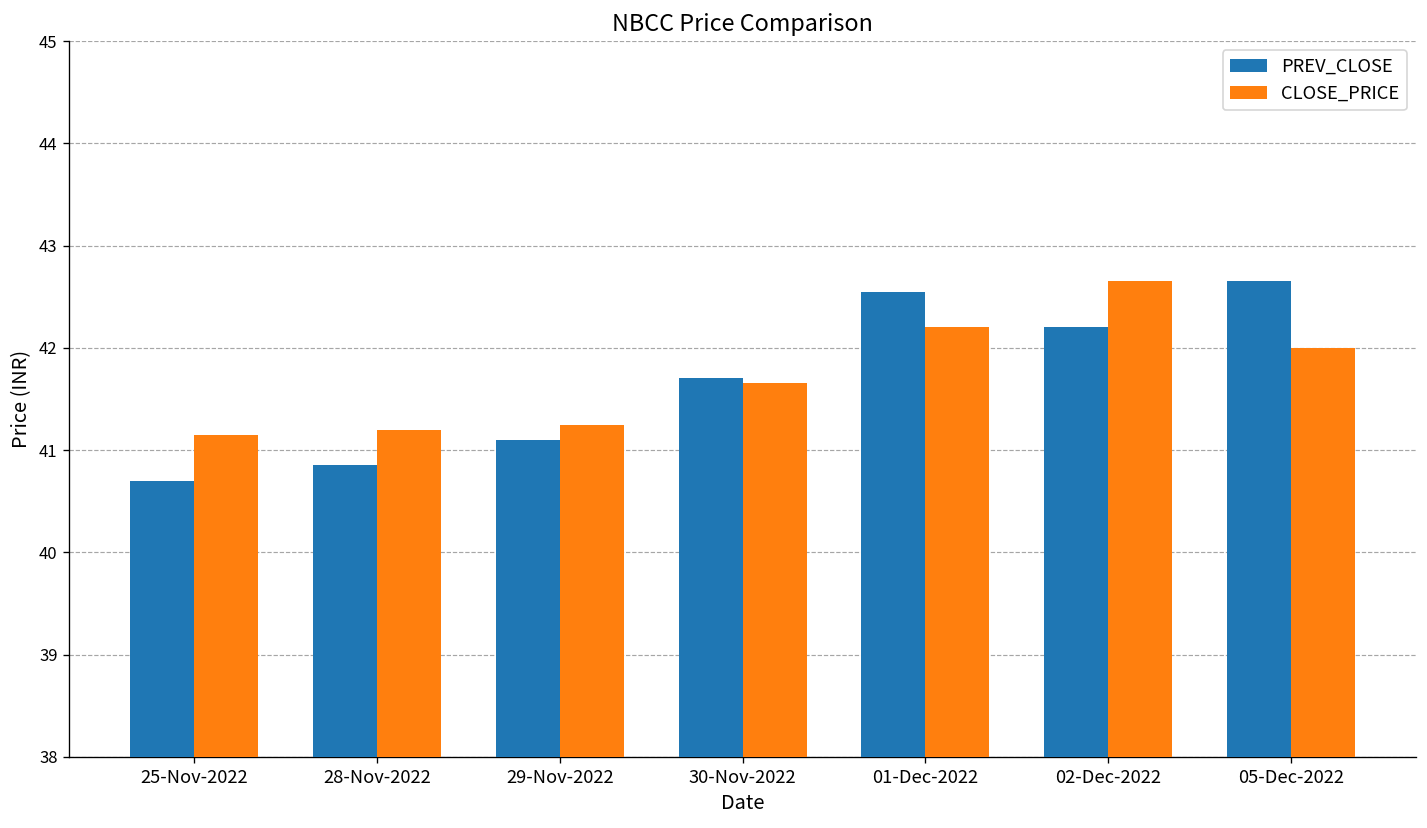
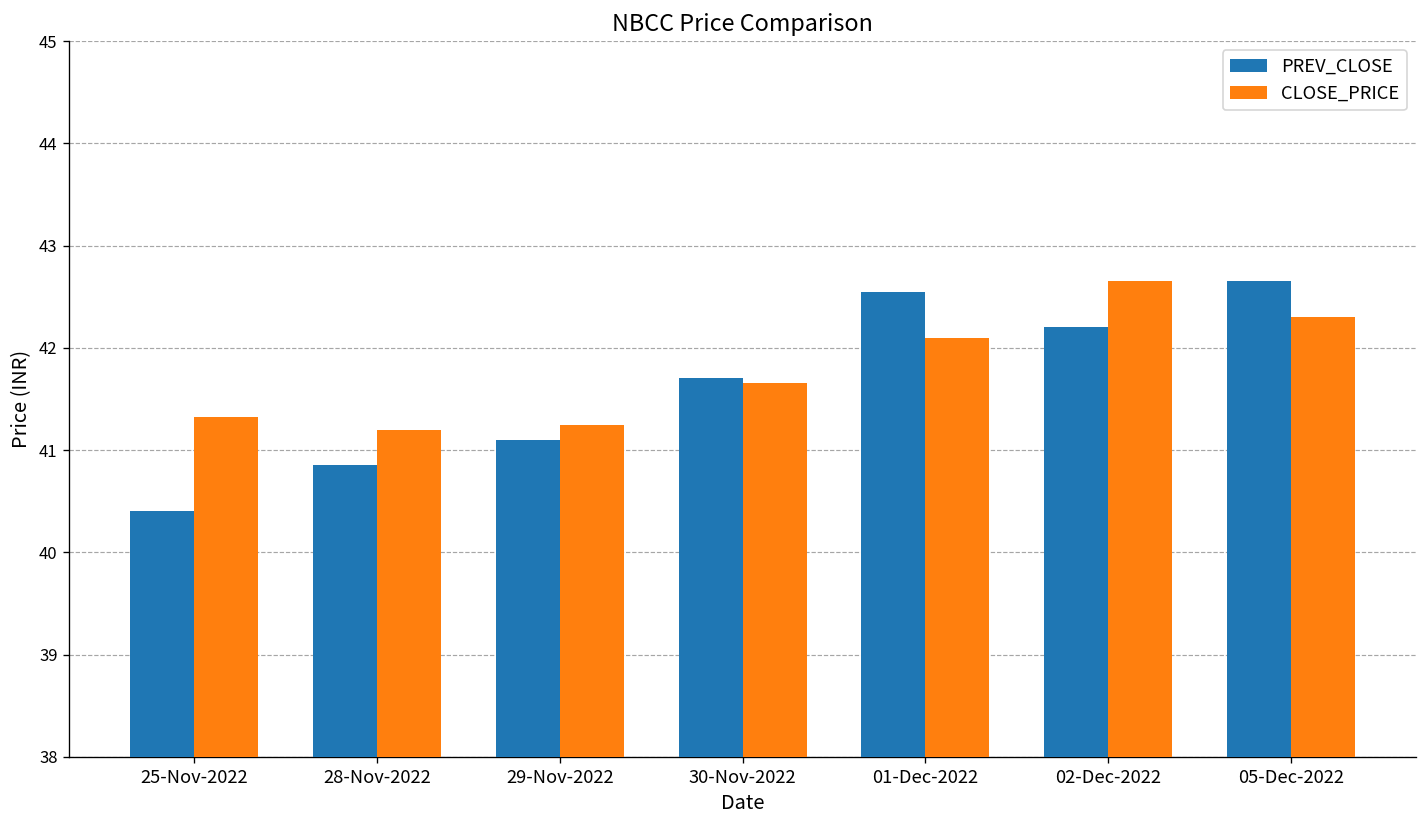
PREV_CLOSE, 25-Nov-2022: 40.7 -> 40.4
CLOSE_PRICE, 25-Nov-2022: 41.2 -> 41.3
CLOSE_PRICE, 01-Dec-2022: 42.2 -> 42.1
CLOSE_PRICE, 05-Dec-2022: 42.0 -> 42.3
